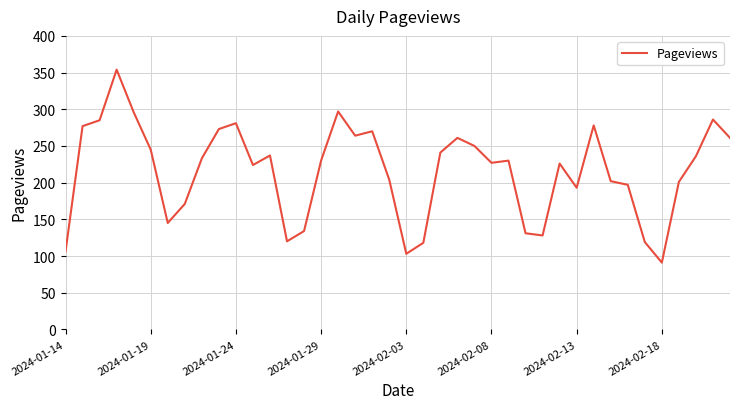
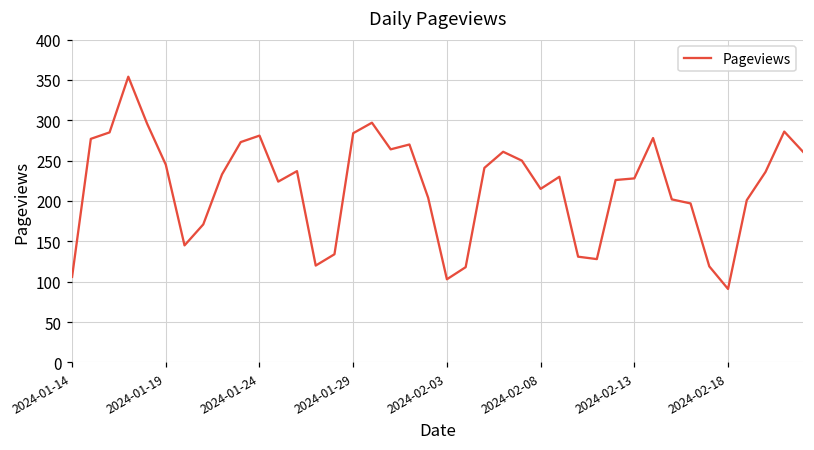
2024-01-29: 230 -> 280
2024-02-08: 230 -> 220
2024-02-13: 190 -> 230
